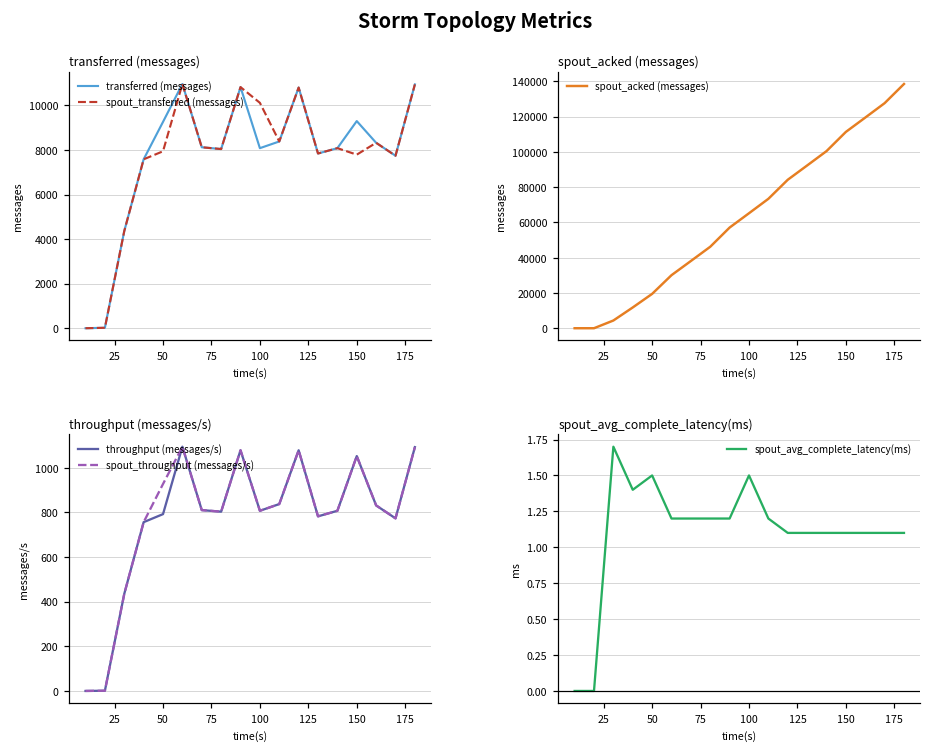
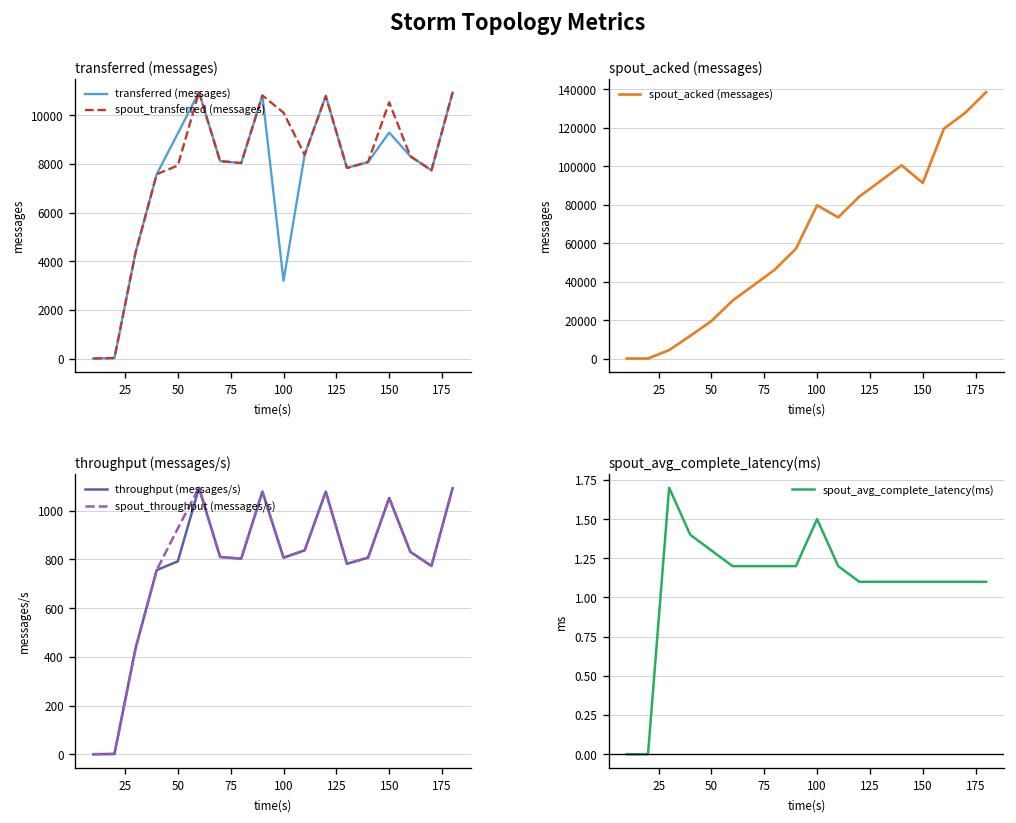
transferred (messages), transferred (messages), 100: 8100 -> 3200
transferred (messages), spout_transferred (messages), 150: 7800 -> 10500
spout_acked (messages), 100: 65000 -> 80000
spout_acked (messages), 150: 111000 -> 91000
spout_avg_complete_latency(ms), 50: 1.5 -> 1.3
